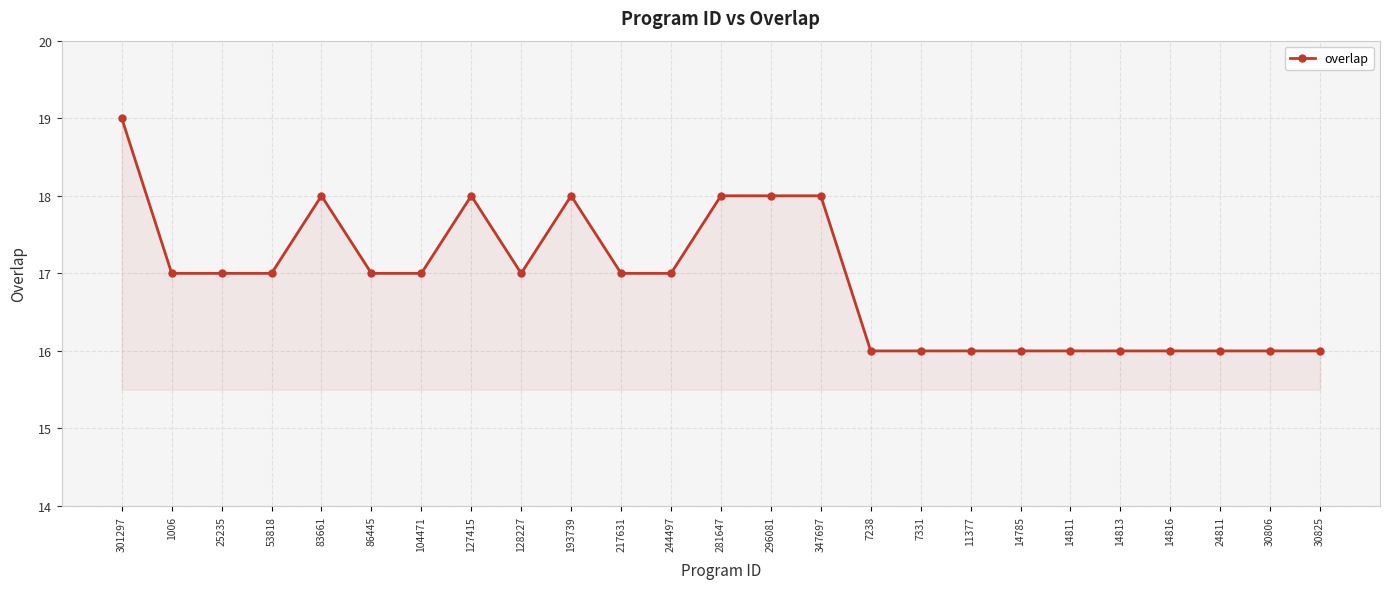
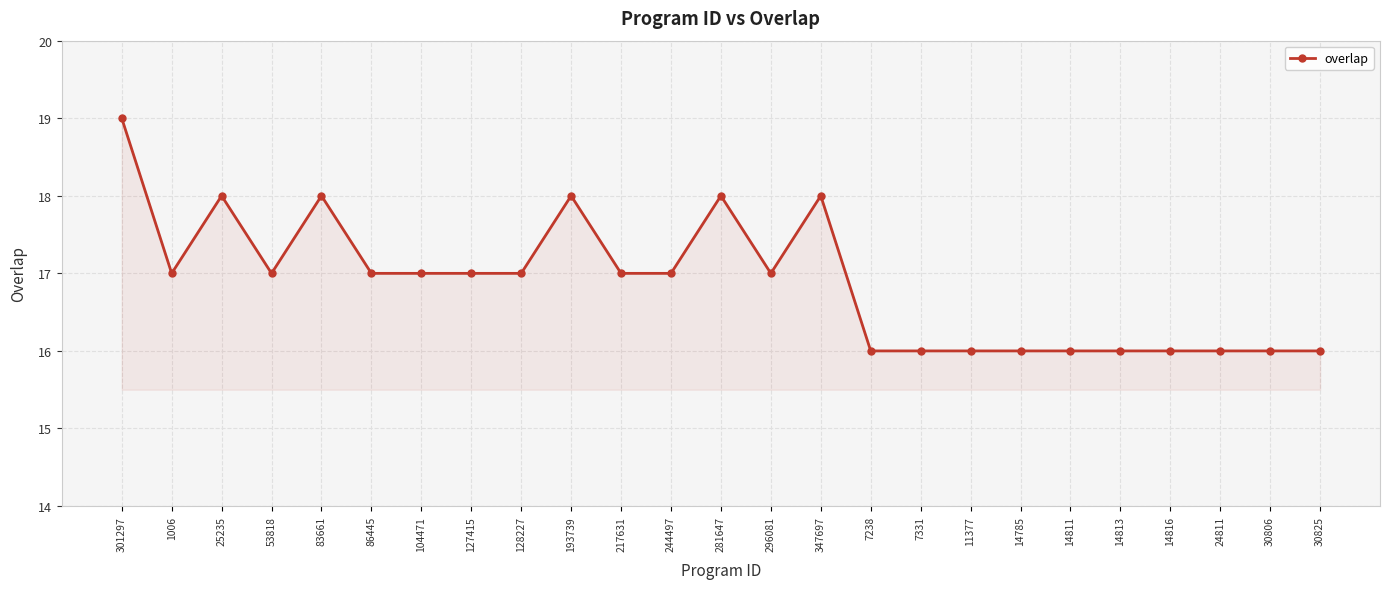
25235: 17 -> 18
127415: 18 -> 17
296081: 18 -> 17
